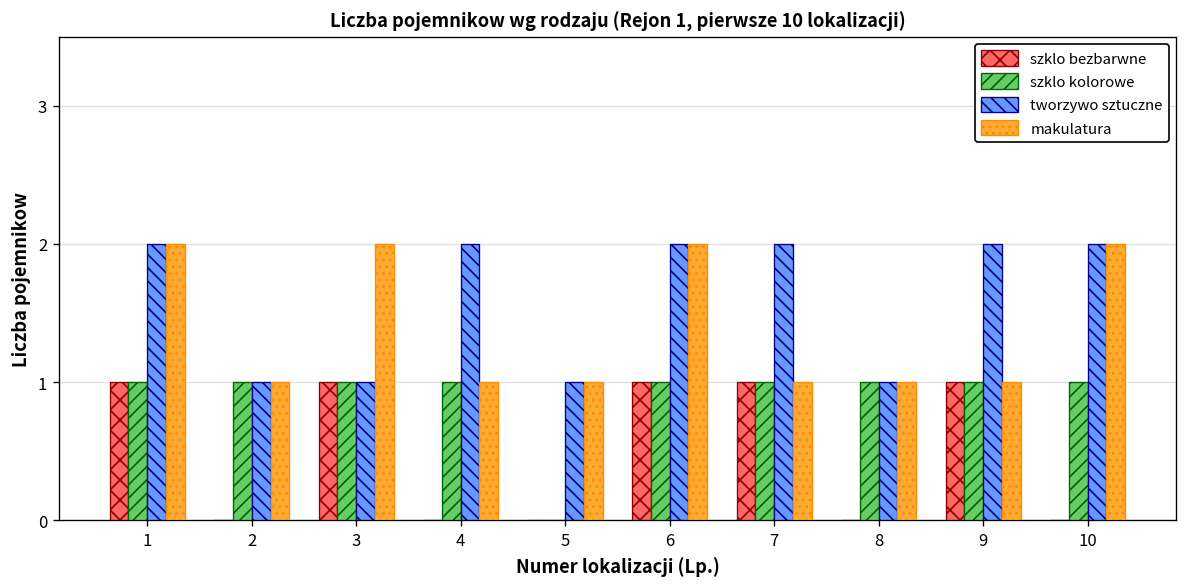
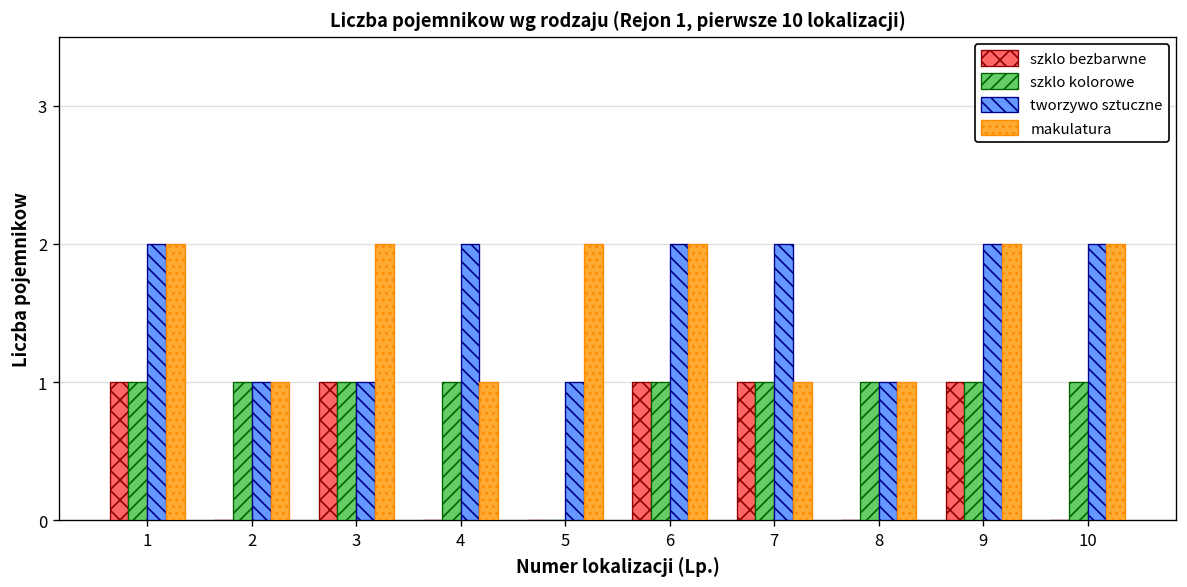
makulatura, 5: 1 -> 2
makulatura, 9: 1 -> 2
